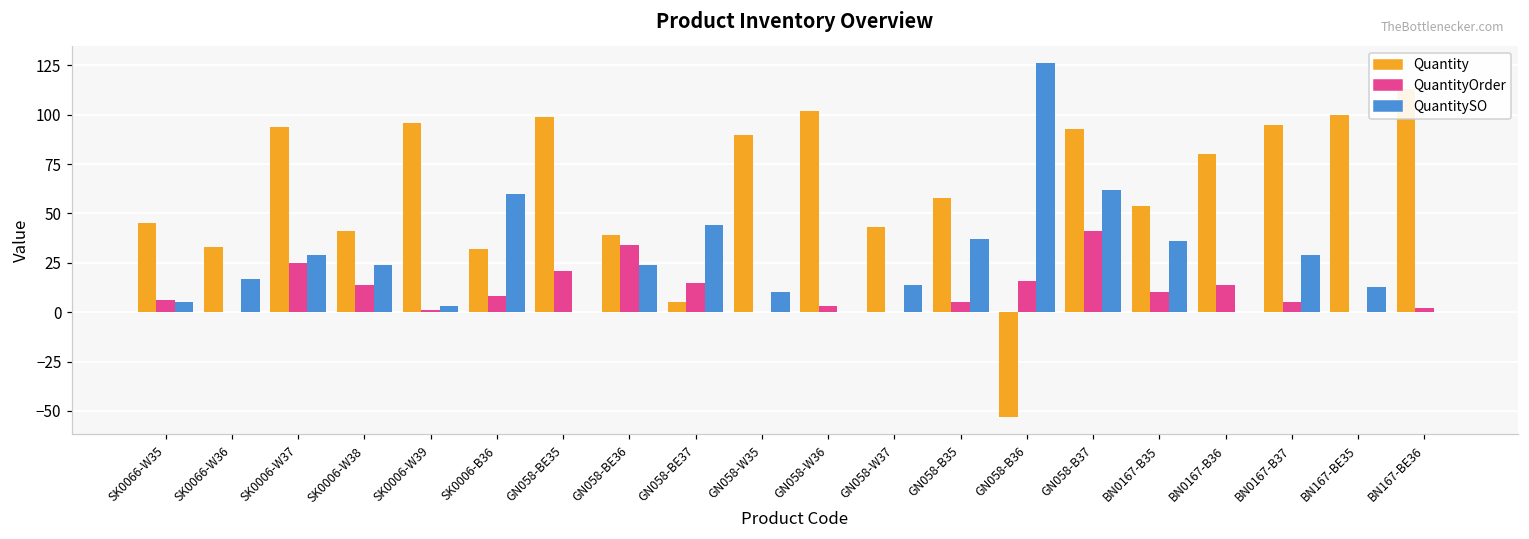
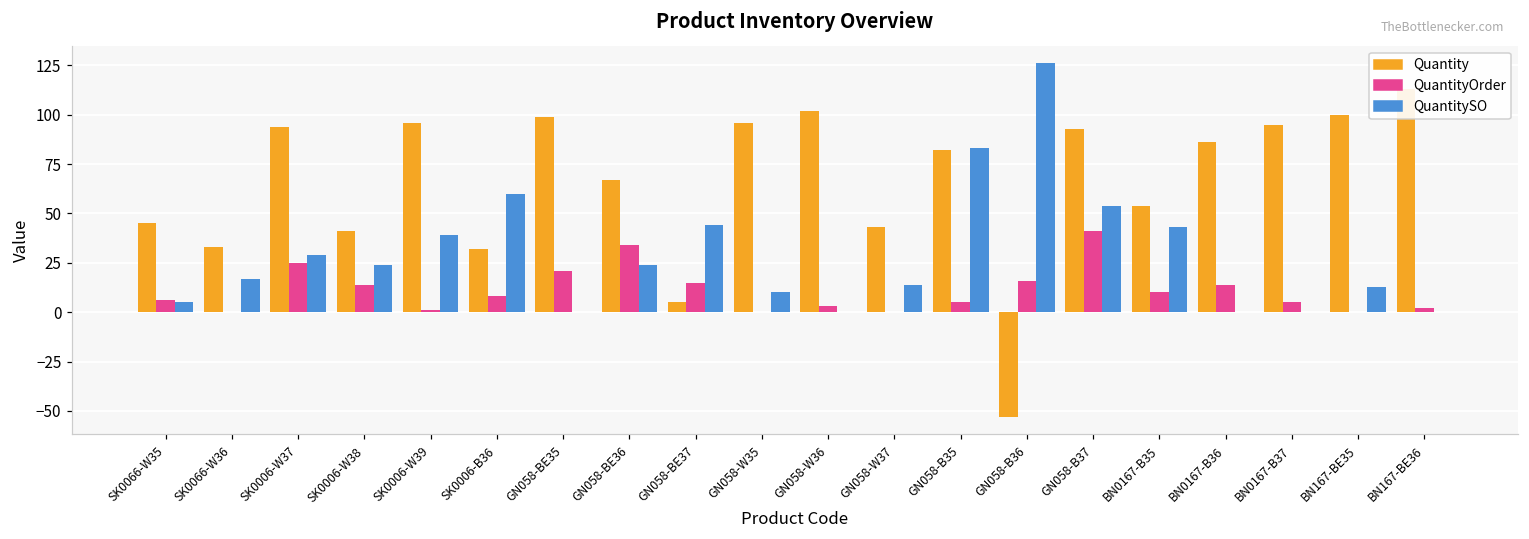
QuantitySO, SK0006-W39: 3 -> 39
Quantity, GN058-BE36: 39 -> 67
Quantity, GN058-W35: 90 -> 96
Quantity, GN058-B35: 58 -> 82
QuantitySO, GN058-B35: 37 -> 83
QuantitySO, GN058-B37: 62 -> 54
QuantitySO, BN0167-B35: 36 -> 43
Quantity, BN0167-B36: 80 -> 86
QuantitySO, BN0167-B37: 29 -> 0
